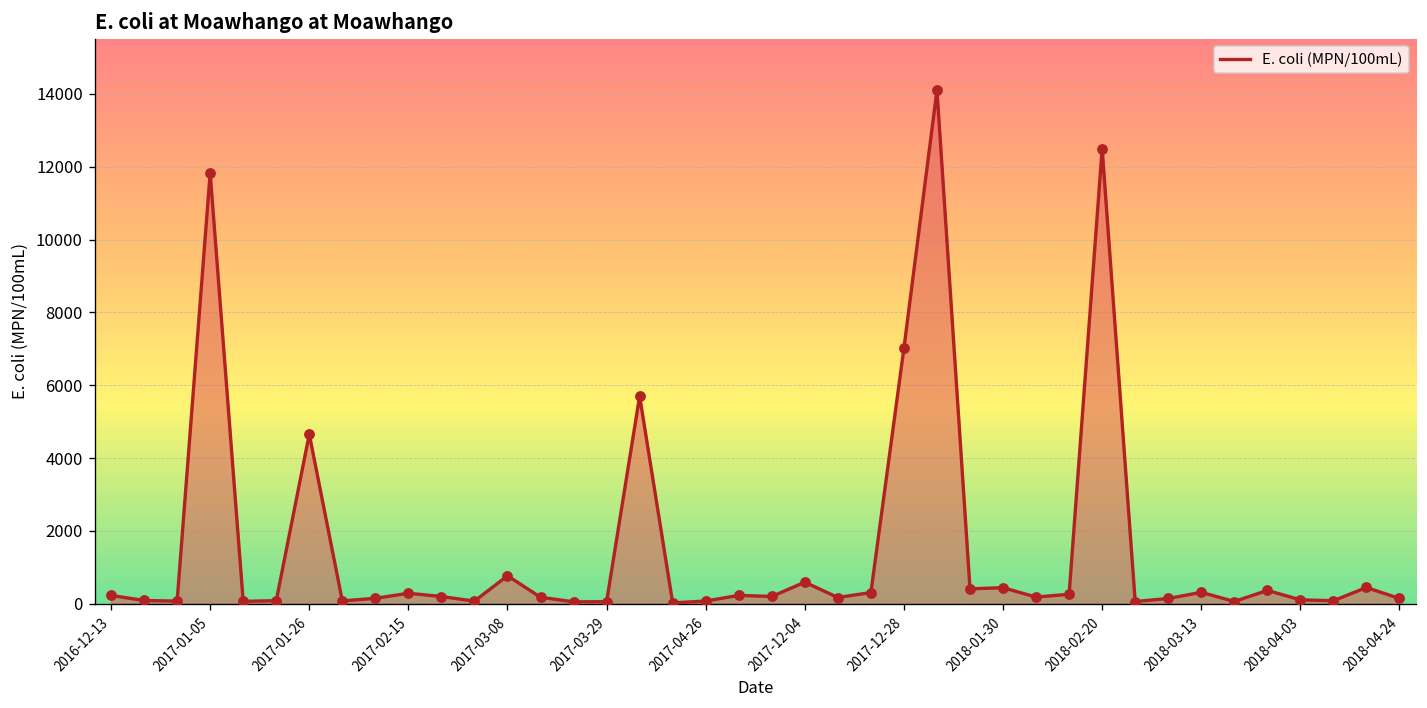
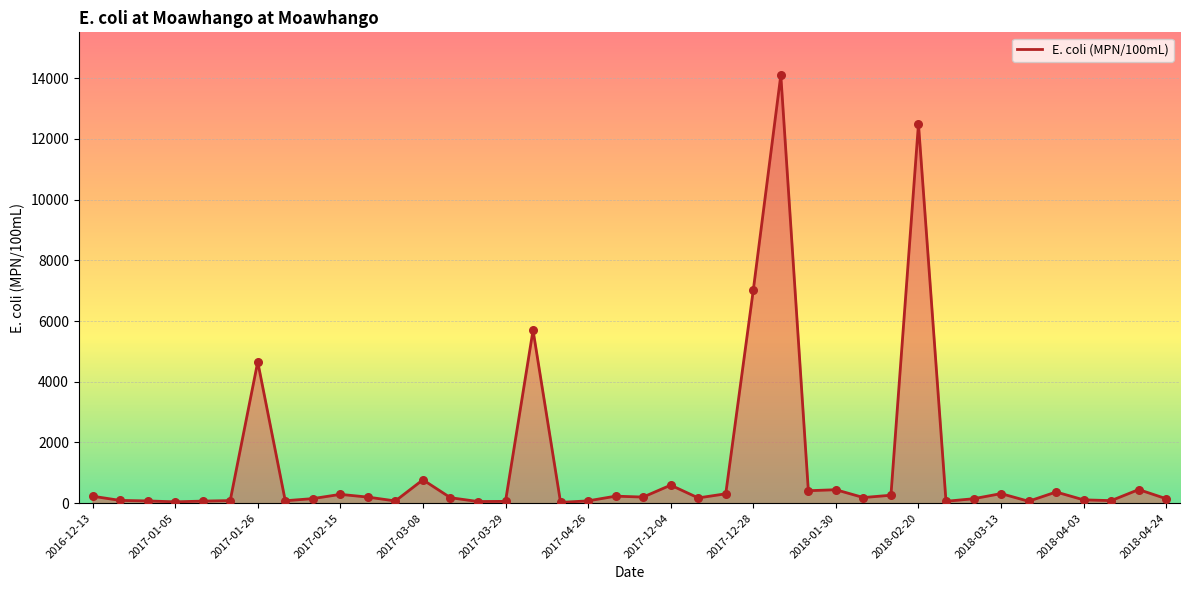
2017-01-05: 11800 -> 0
